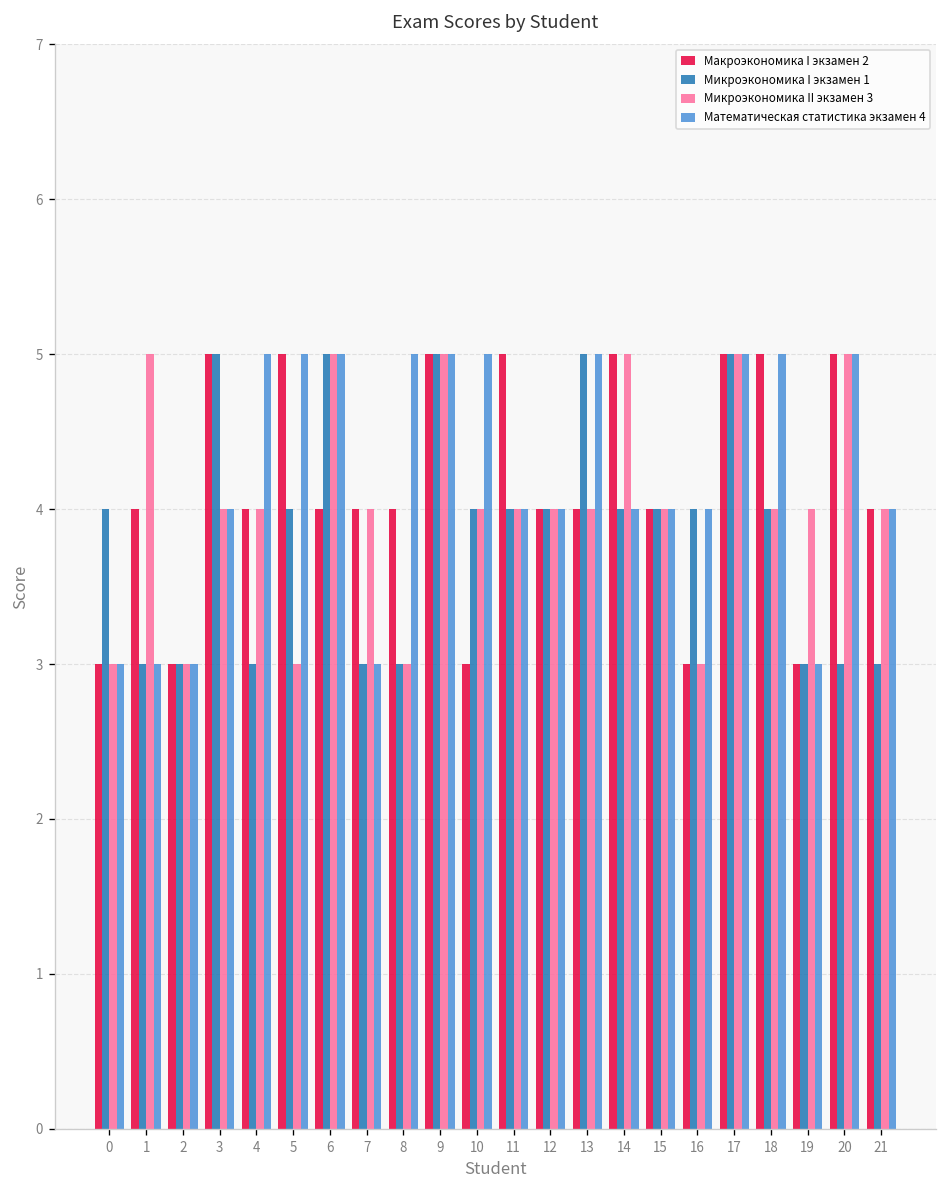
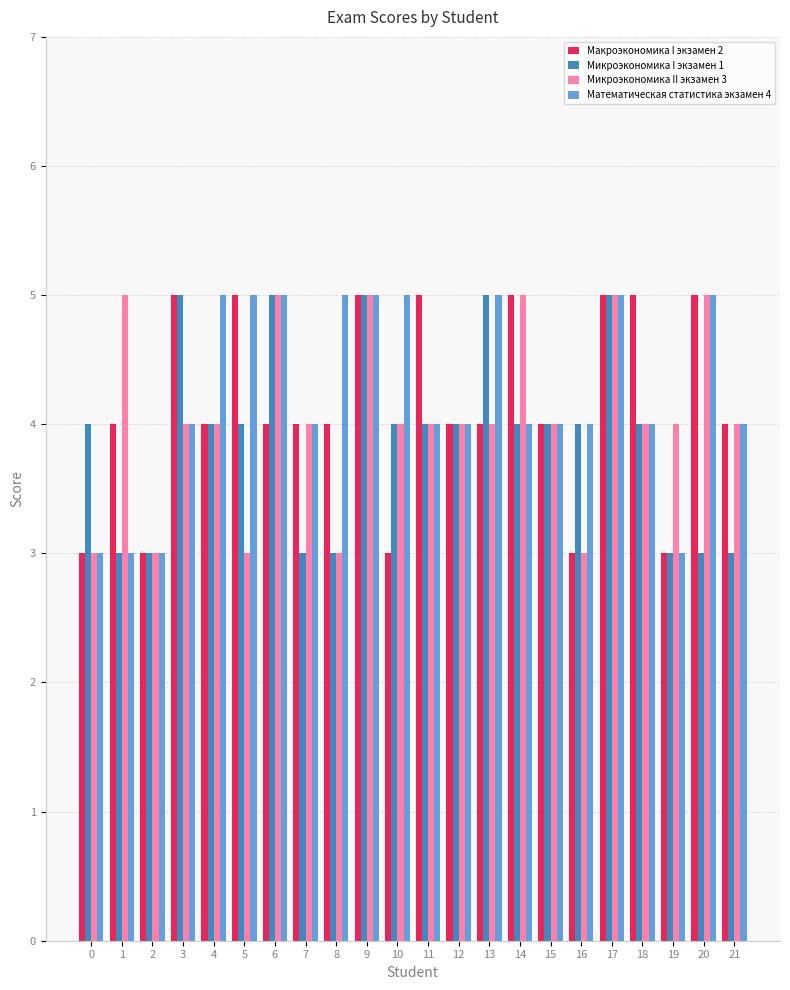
Микроэкономика I экзамен 1, 4: 3 -> 4
Математическая статистика экзамен 4, 7: 3 -> 4
Математическая статистика экзамен 4, 18: 5 -> 4
